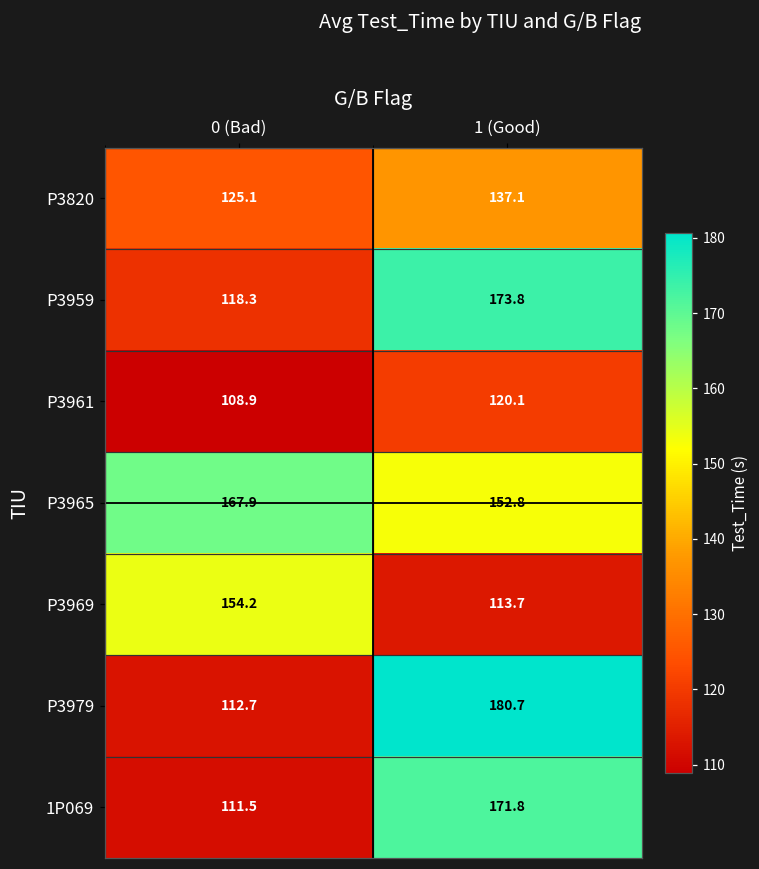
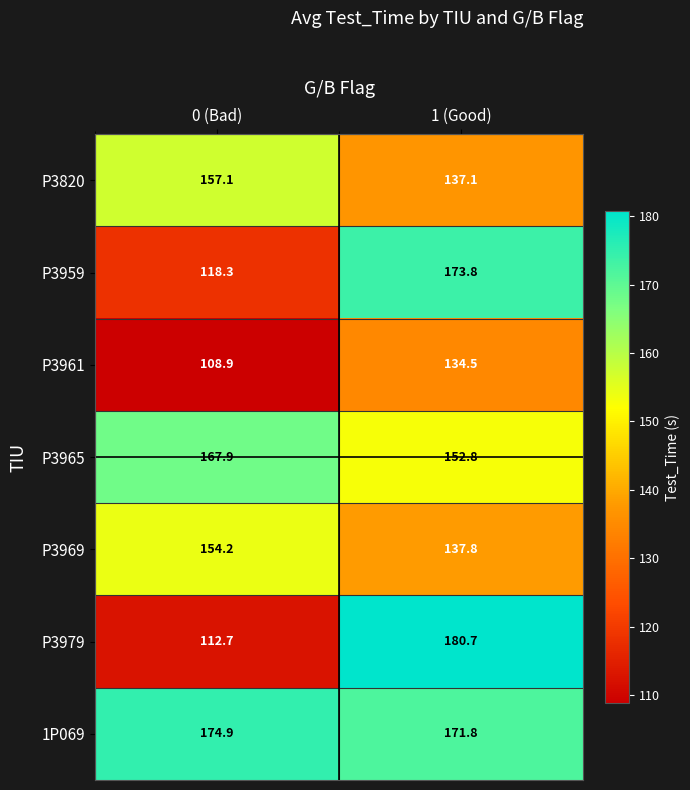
P3820, 0 (Bad): 125.1 -> 157.1
P3961, 1 (Good): 120.1 -> 134.5
P3969, 1 (Good): 113.7 -> 137.8
1P069, 0 (Bad): 111.5 -> 174.9
